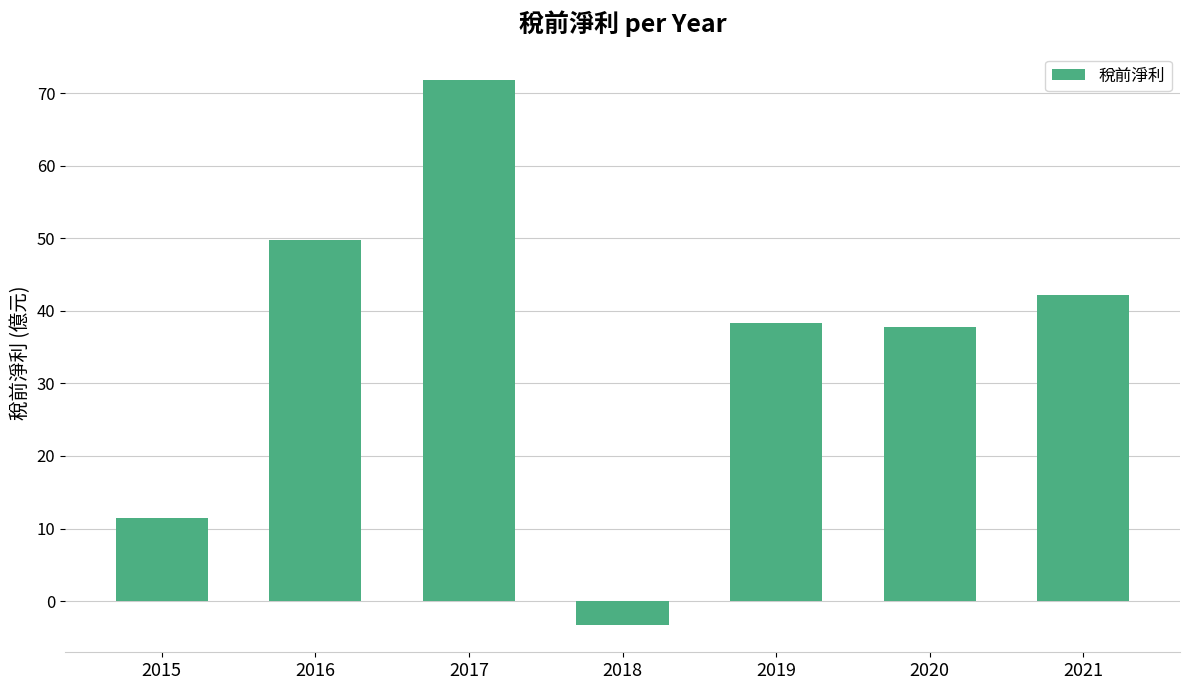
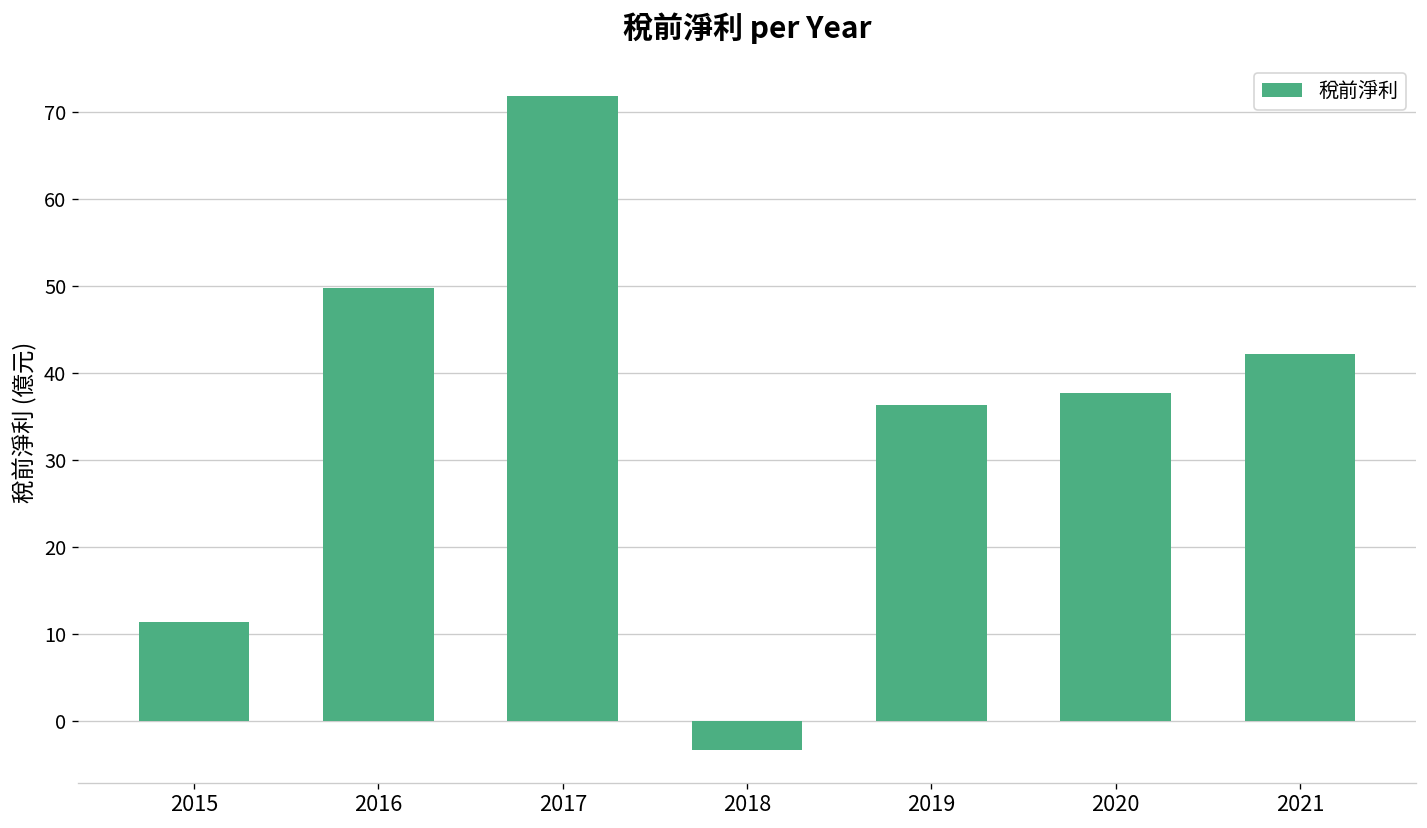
2019: 38 -> 36
